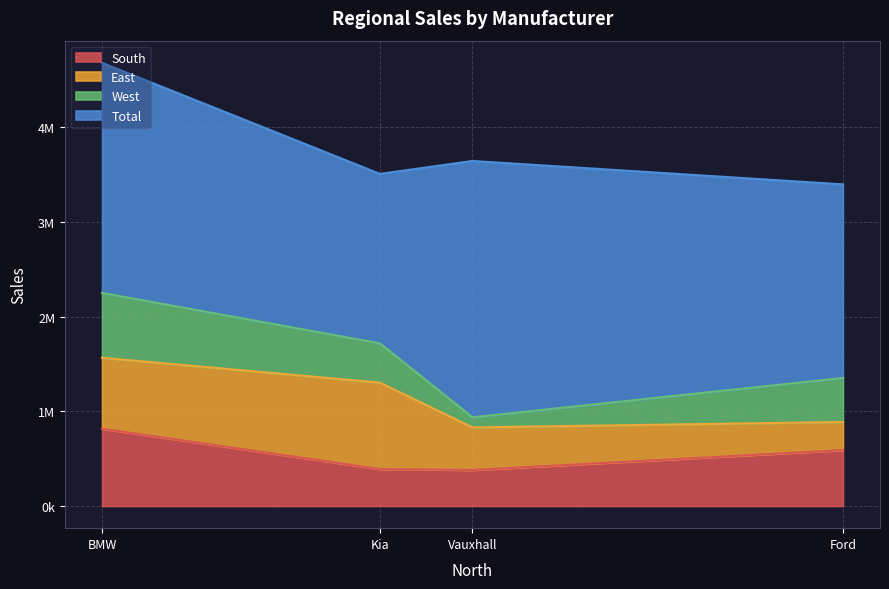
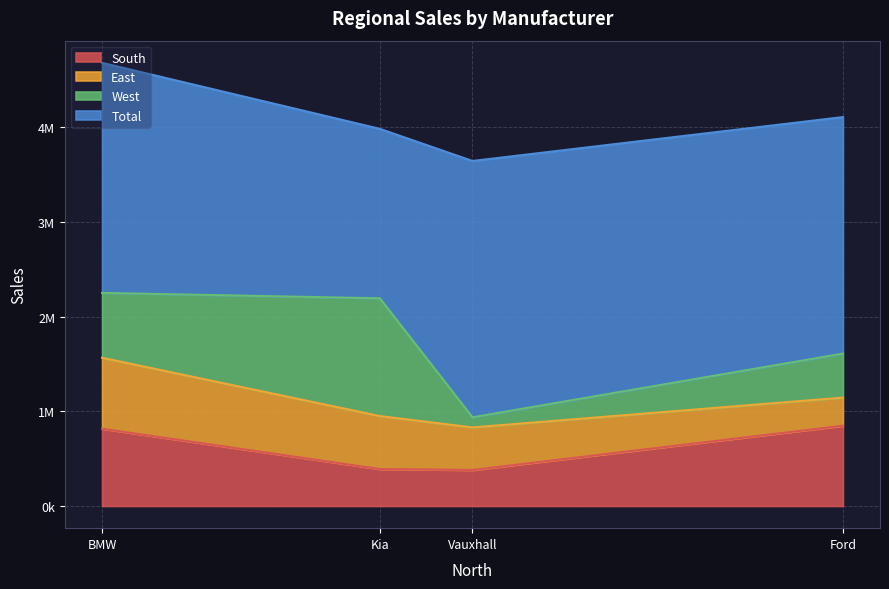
East, Kia: 900000 -> 600000
West, Kia: 400000 -> 1200000
South, Ford: 600000 -> 800000
Total, Ford: 2000000 -> 2500000
